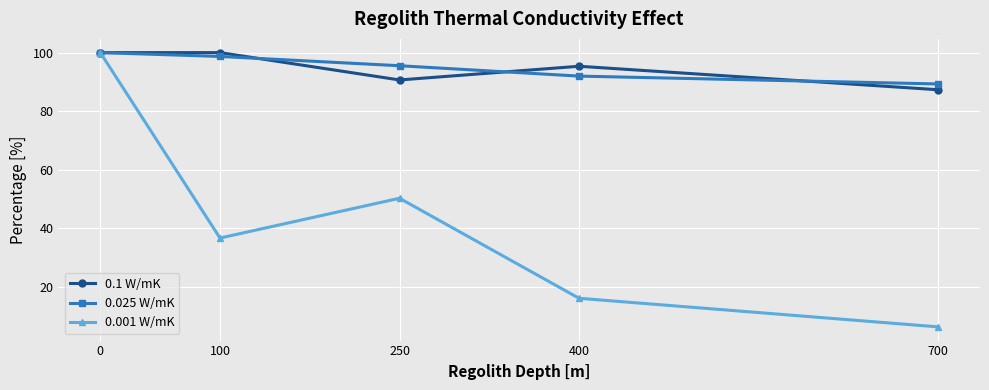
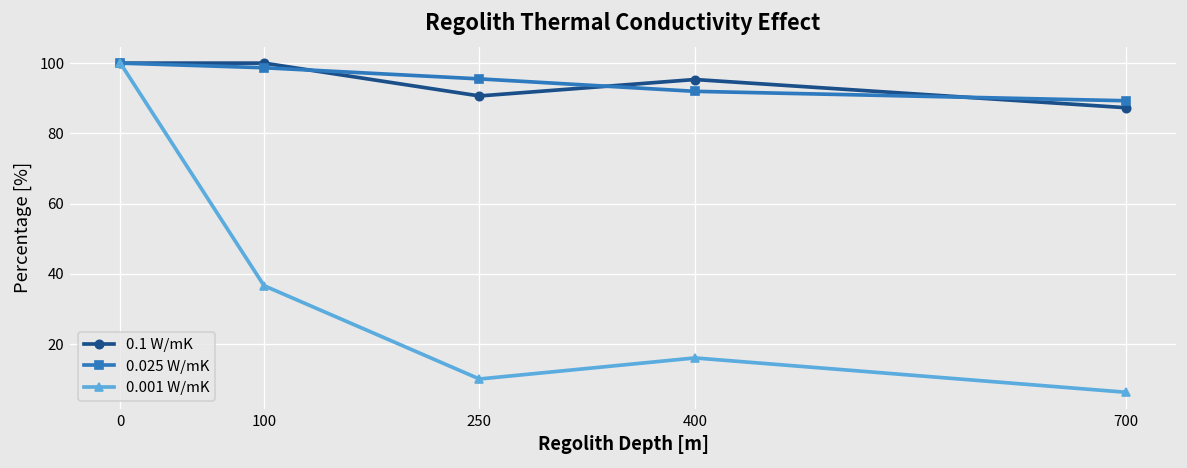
0.001 W/mK, 250: 50 -> 10
